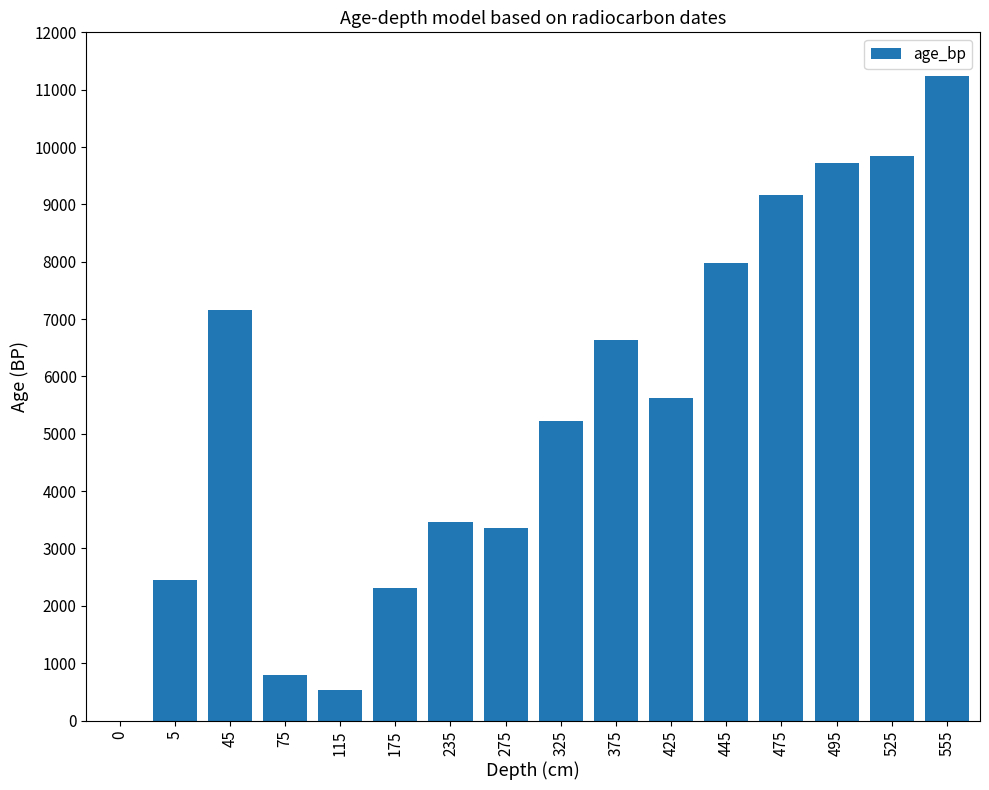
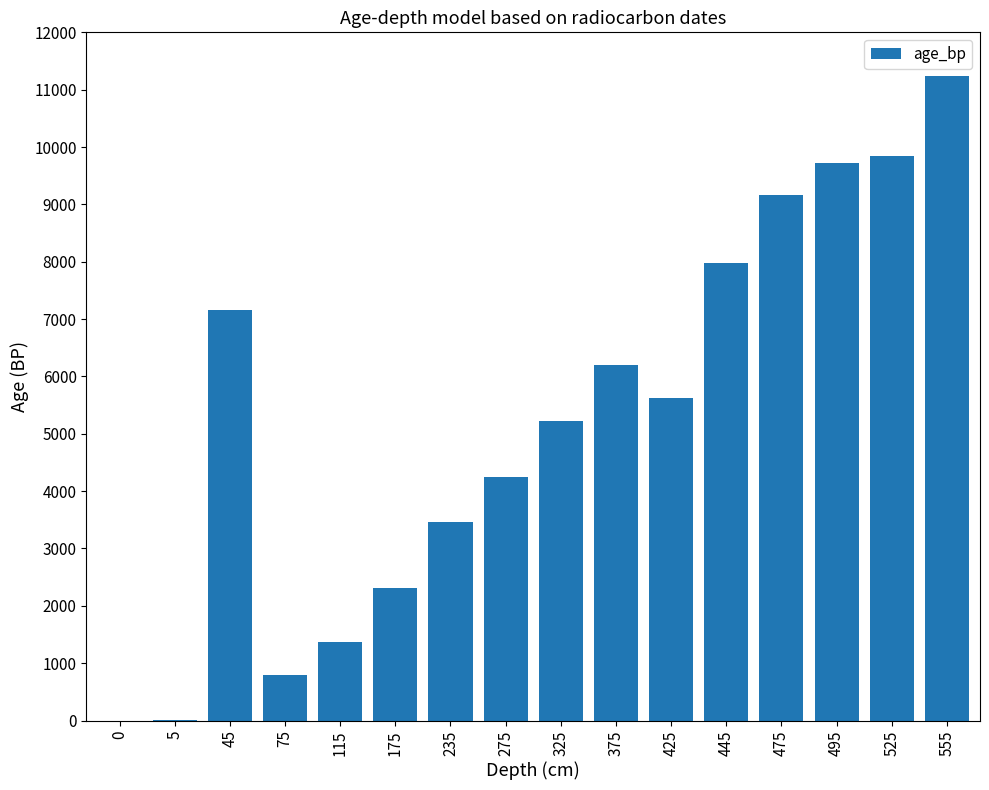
5: 2400 -> 0
115: 500 -> 1400
275: 3400 -> 4200
375: 6600 -> 6200
